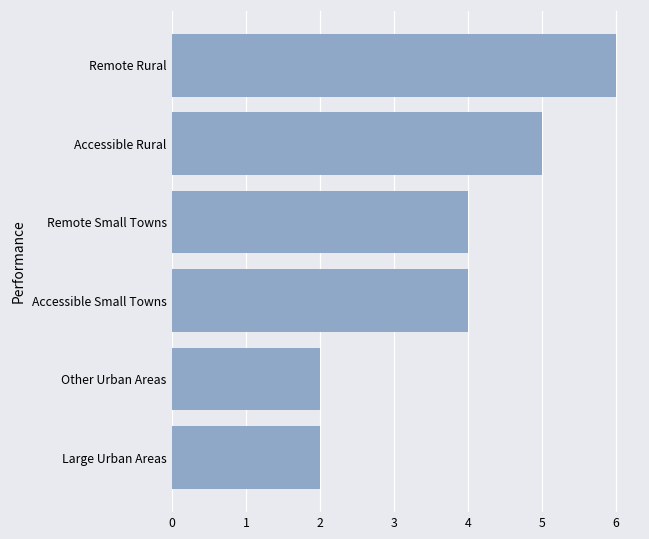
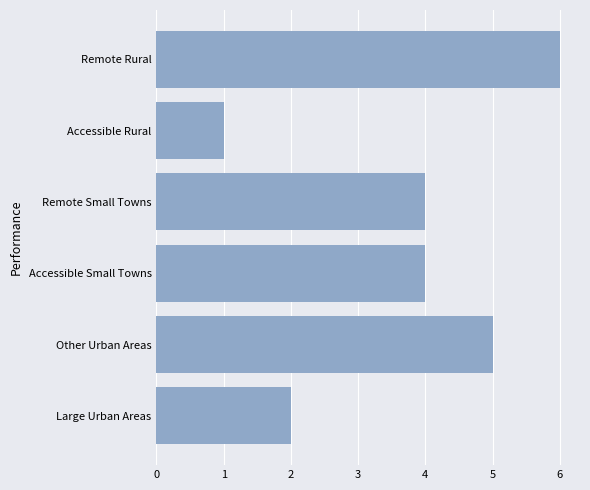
Accessible Rural: 5 -> 1
Other Urban Areas: 2 -> 5
